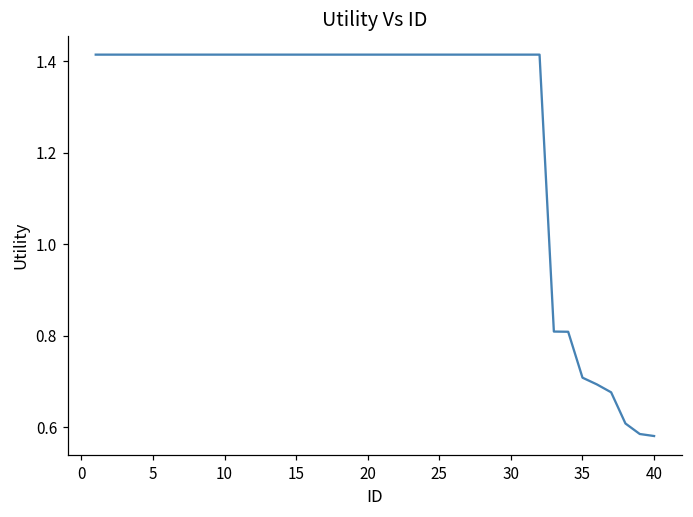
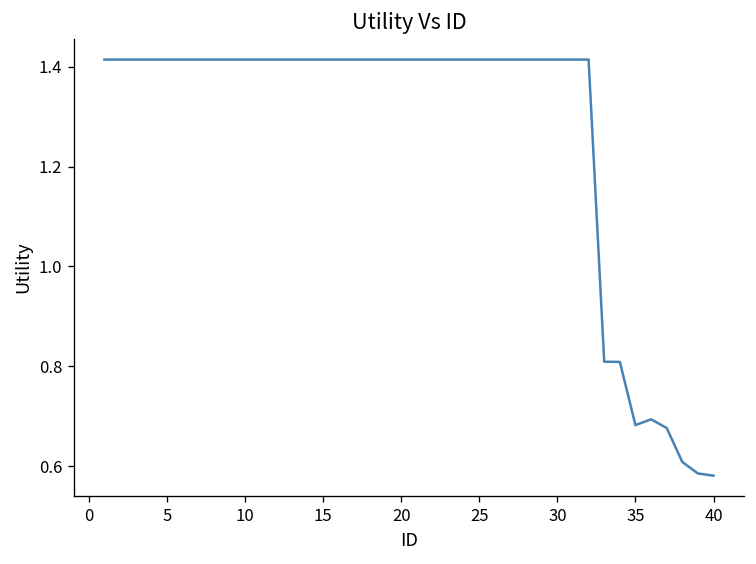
35: 0.71 -> 0.68
